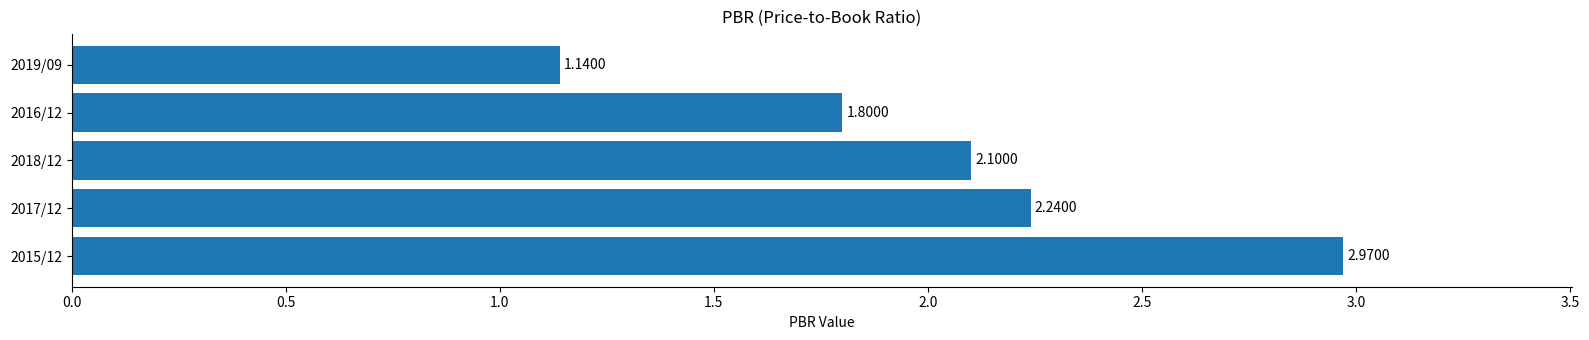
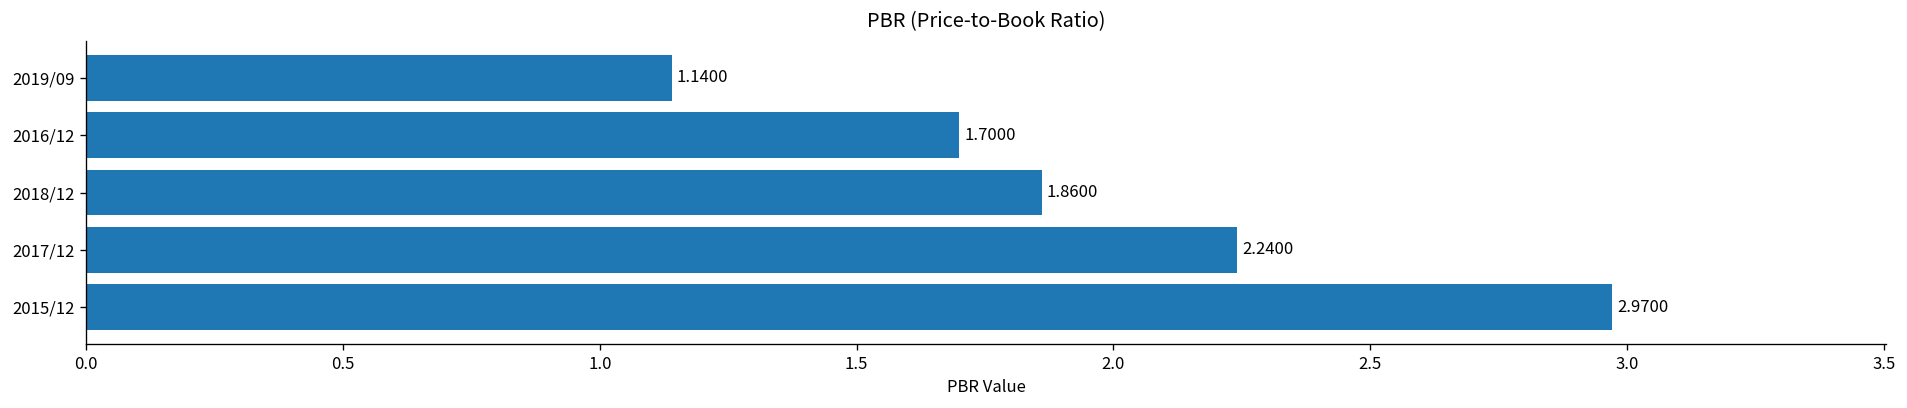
2016/12: 1.8000 -> 1.7000
2018/12: 2.1000 -> 1.8600
